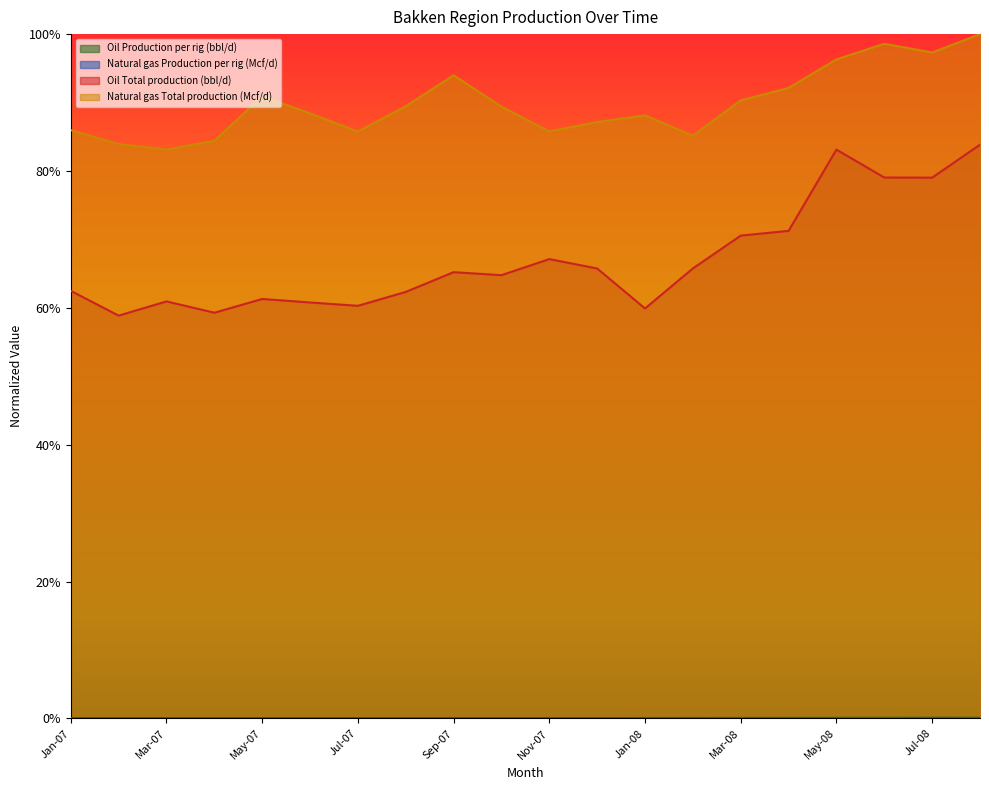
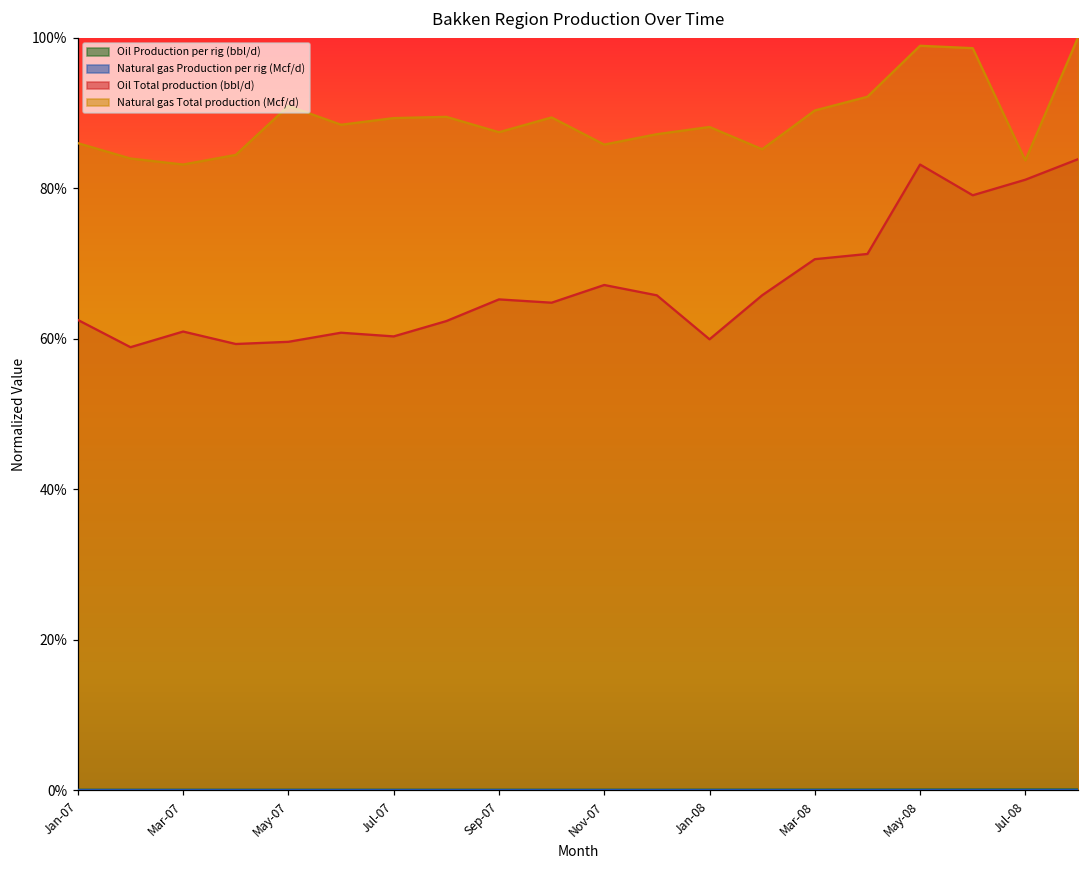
Oil Total production (bbl/d), May-07: 61% -> 60%
Natural gas Total production (Mcf/d), Jul-07: 86% -> 89%
Natural gas Total production (Mcf/d), Sep-07: 94% -> 87%
Natural gas Total production (Mcf/d), May-08: 96% -> 99%
Oil Total production (bbl/d), Jul-08: 79% -> 81%
Natural gas Total production (Mcf/d), Jul-08: 97% -> 84%
